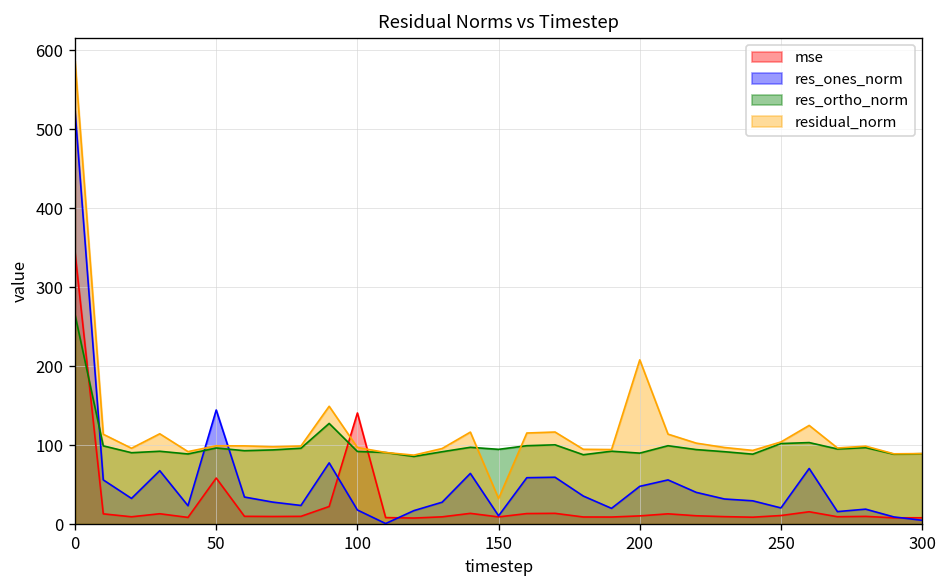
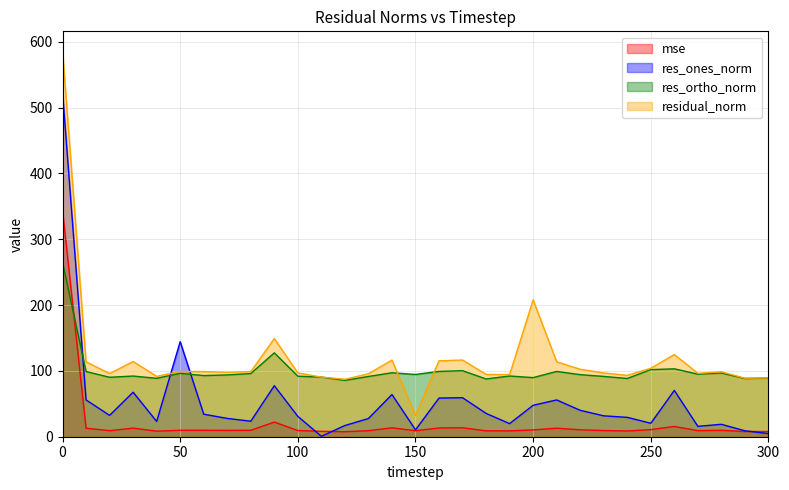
mse, 50: 60 -> 10
mse, 100: 140 -> 10
res_ones_norm, 100: 20 -> 30
